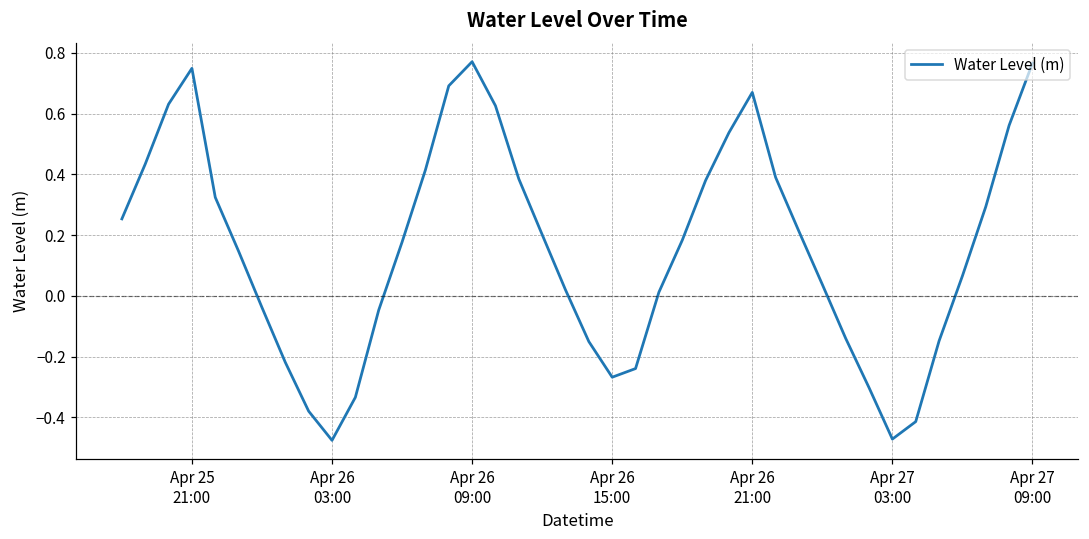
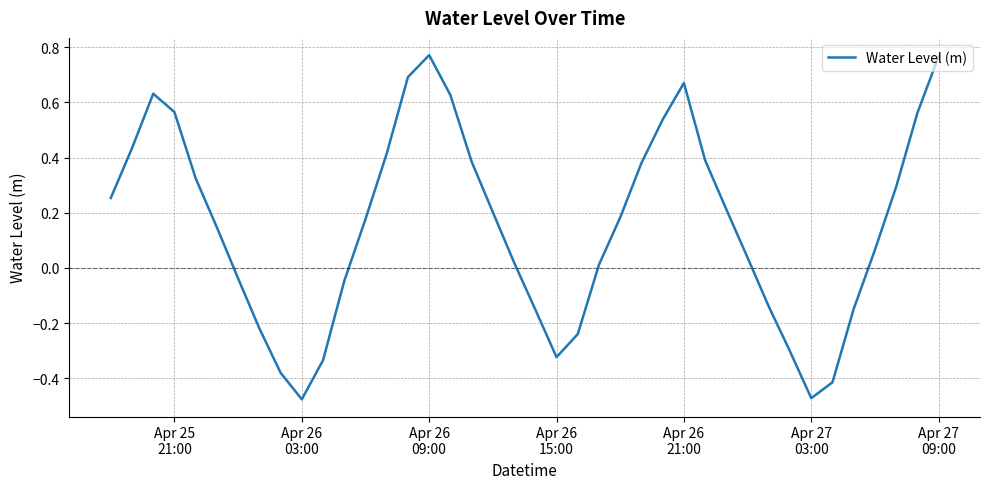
Apr 25 21:00: 0.75 -> 0.56
Apr 26 15:00: -0.27 -> -0.32
